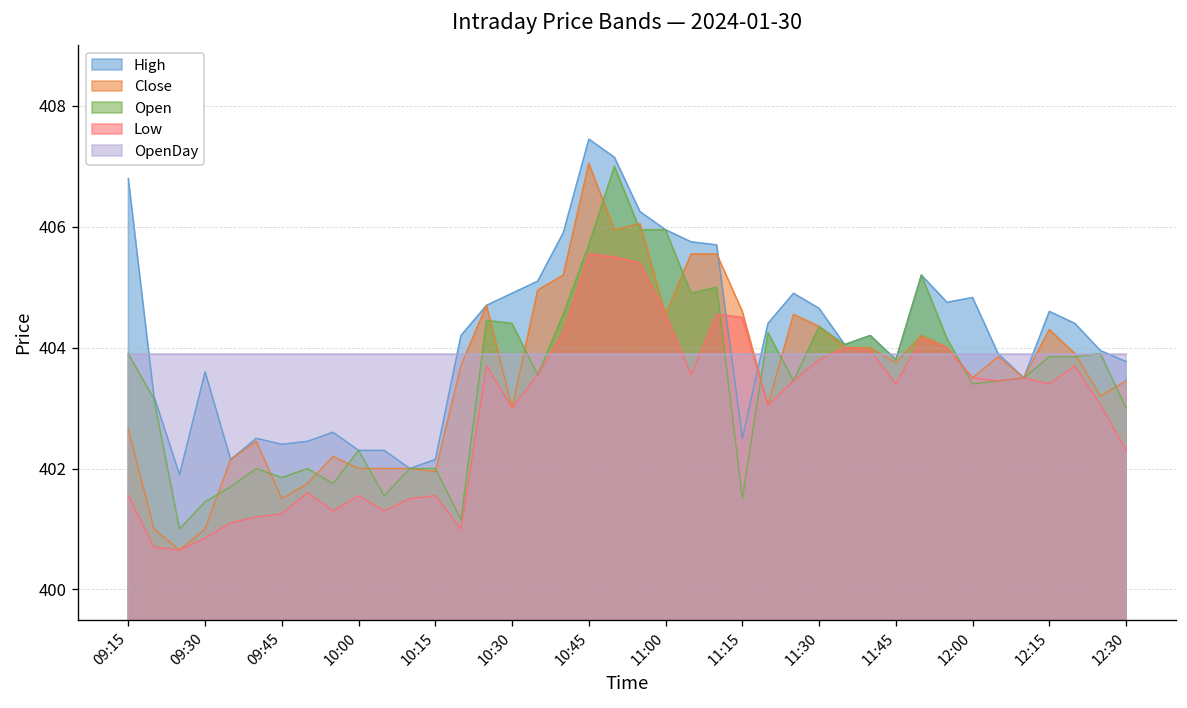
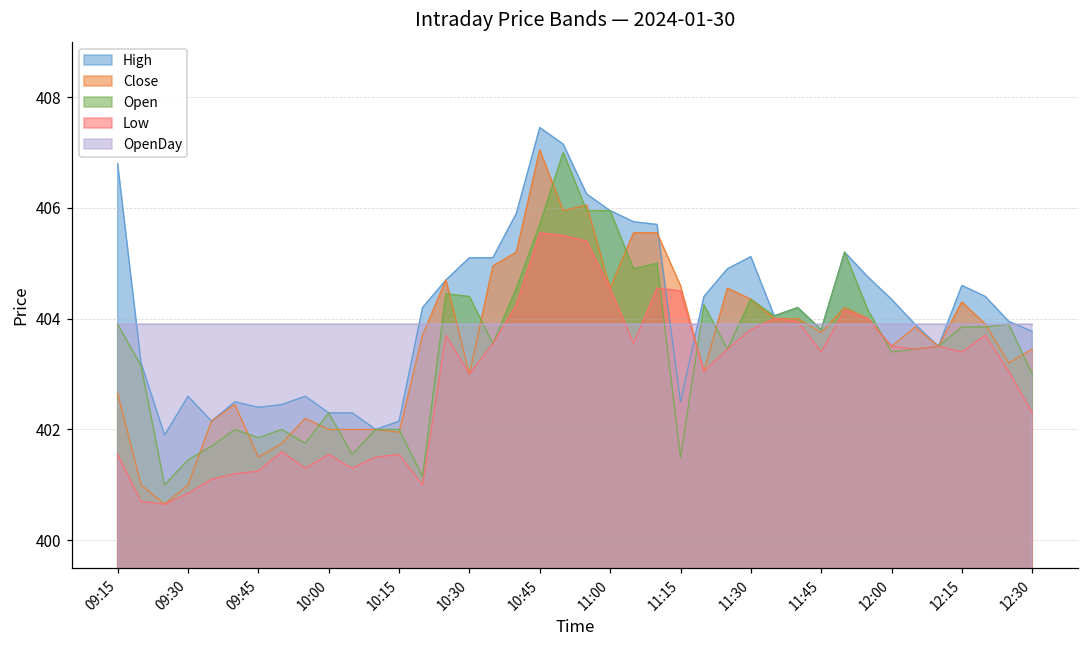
High, 09:30: 403.6 -> 402.6
High, 10:30: 404.9 -> 405.1
High, 11:30: 404.7 -> 405.1
High, 12:00: 404.8 -> 404.4
